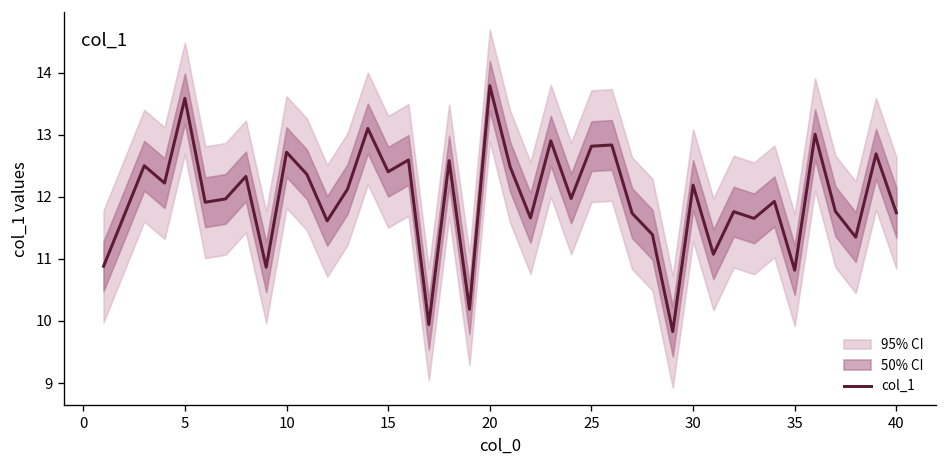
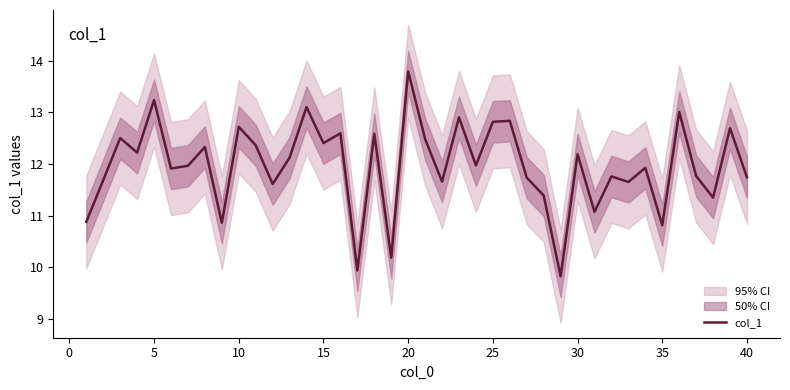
col_1, 5: 13.6 -> 13.2
